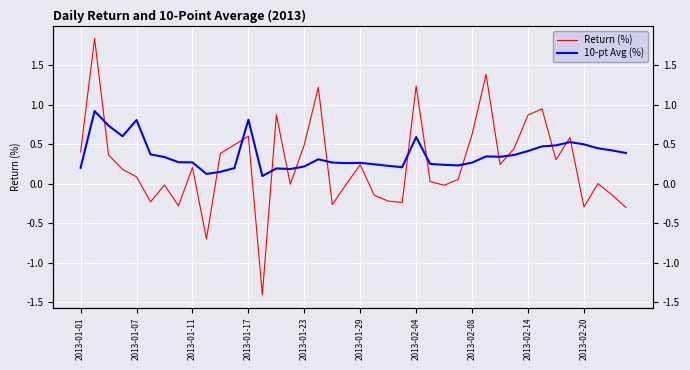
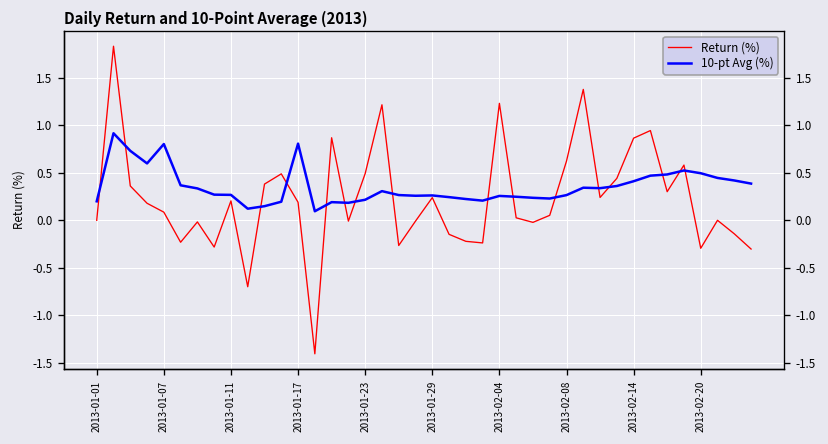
Return (%), 2013-01-01: 0.4 -> 0.0
Return (%), 2013-01-17: 0.6 -> 0.2
10-pt Avg (%), 2013-02-04: 0.6 -> 0.3
